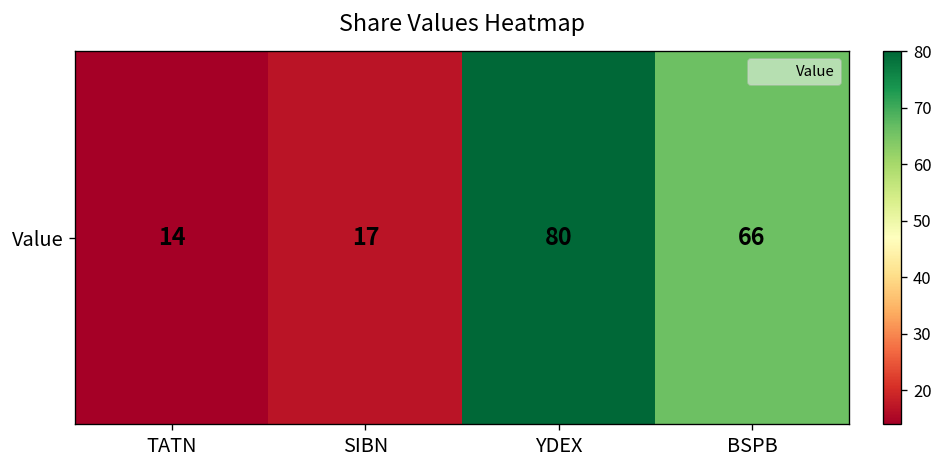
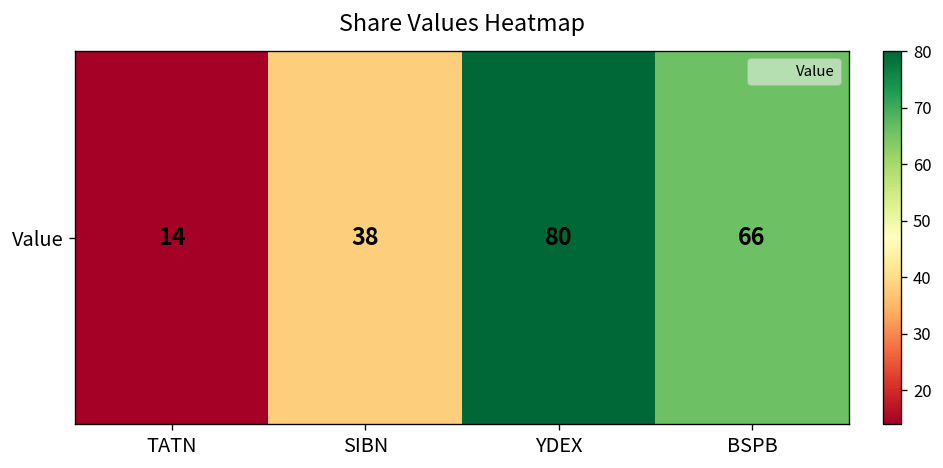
Value, SIBN: 17 -> 38
